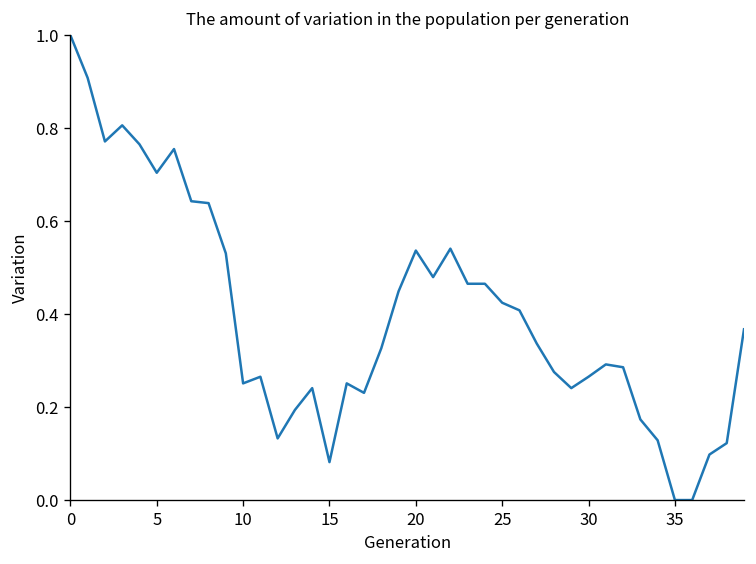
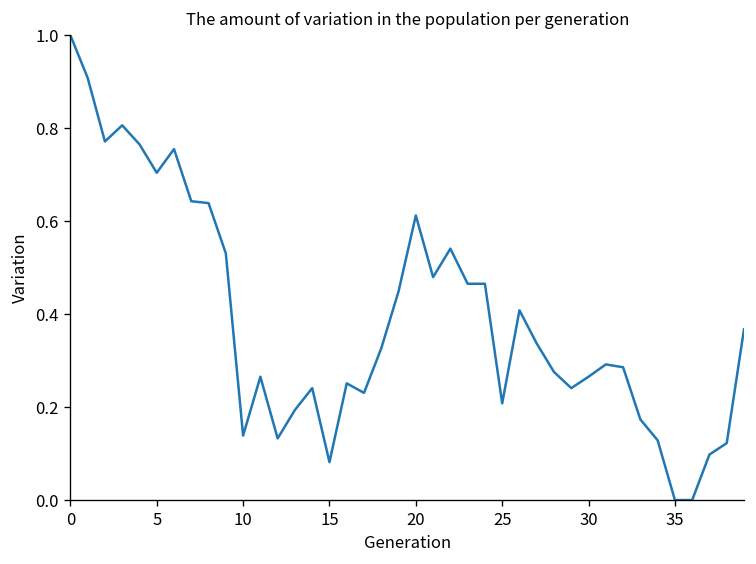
10: 0.25 -> 0.14
20: 0.54 -> 0.61
25: 0.42 -> 0.21
